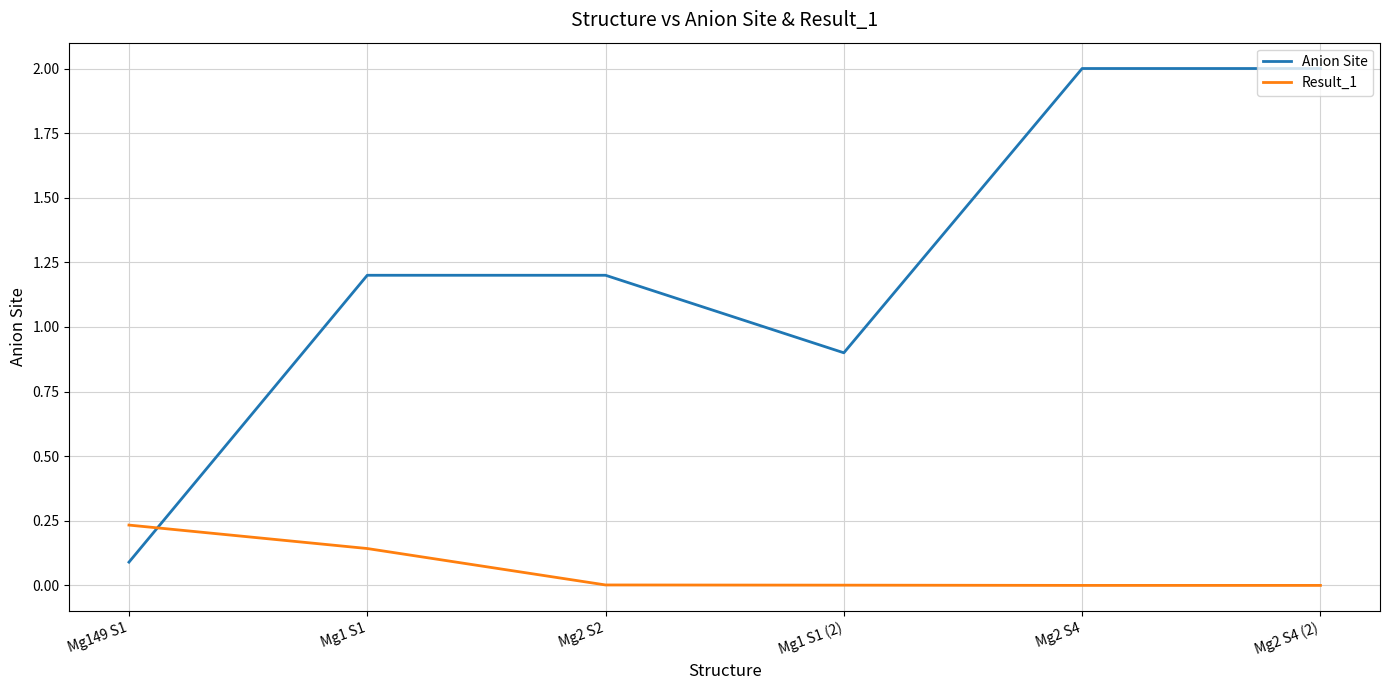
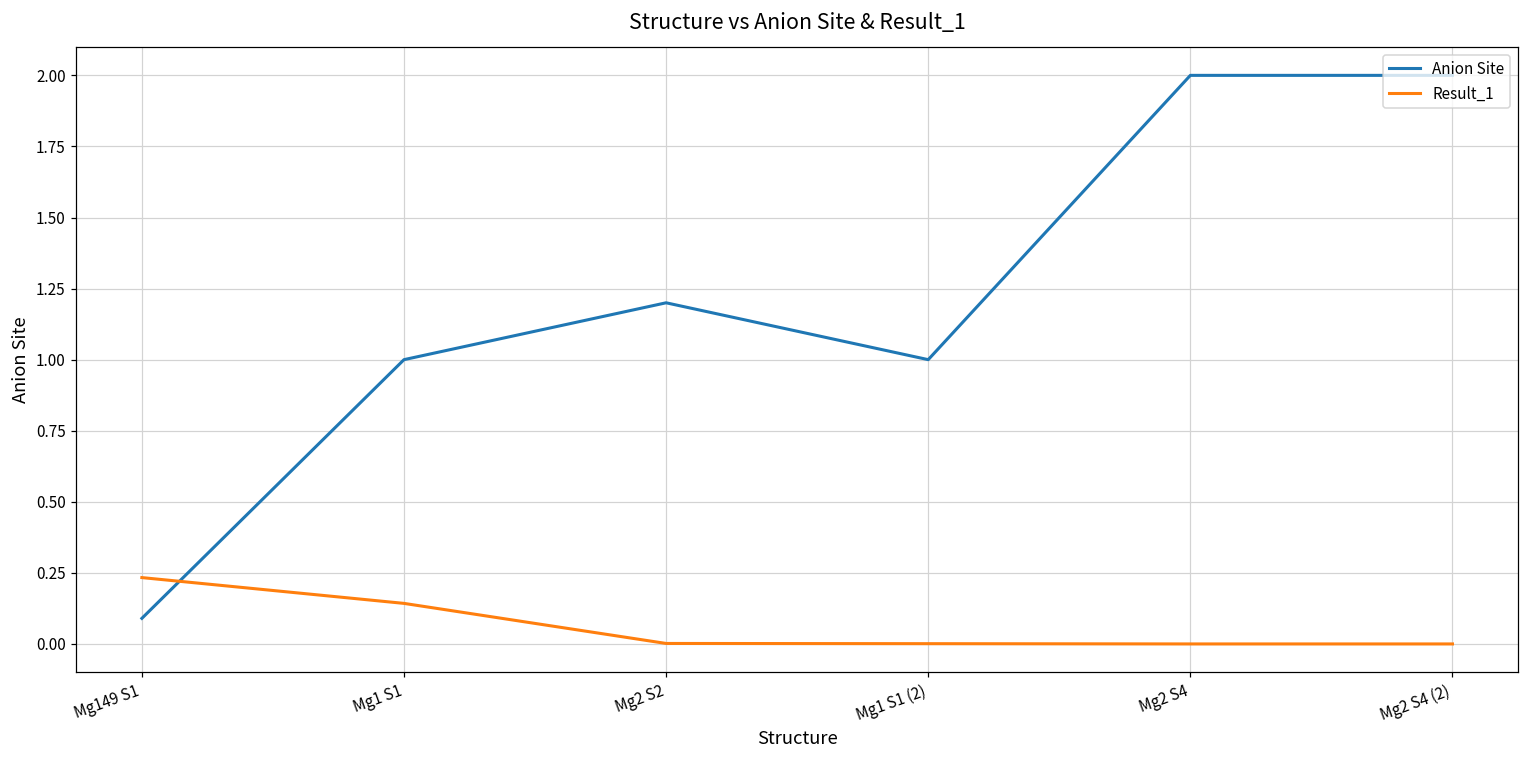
Anion Site, Mg1 S1: 1.2 -> 1.0
Anion Site, Mg1 S1 (2): 0.9 -> 1.0
